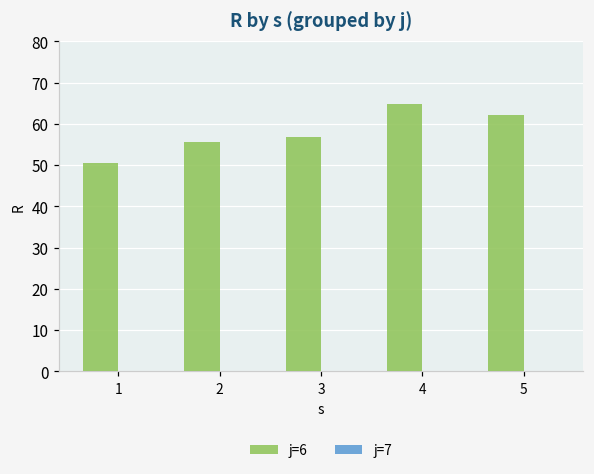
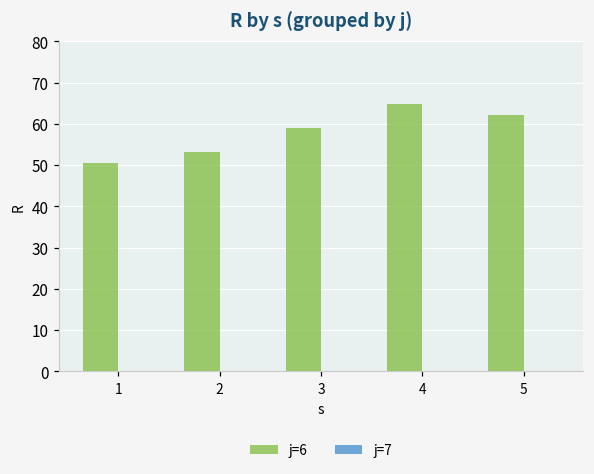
j=6, 2: 56 -> 53
j=6, 3: 57 -> 59
